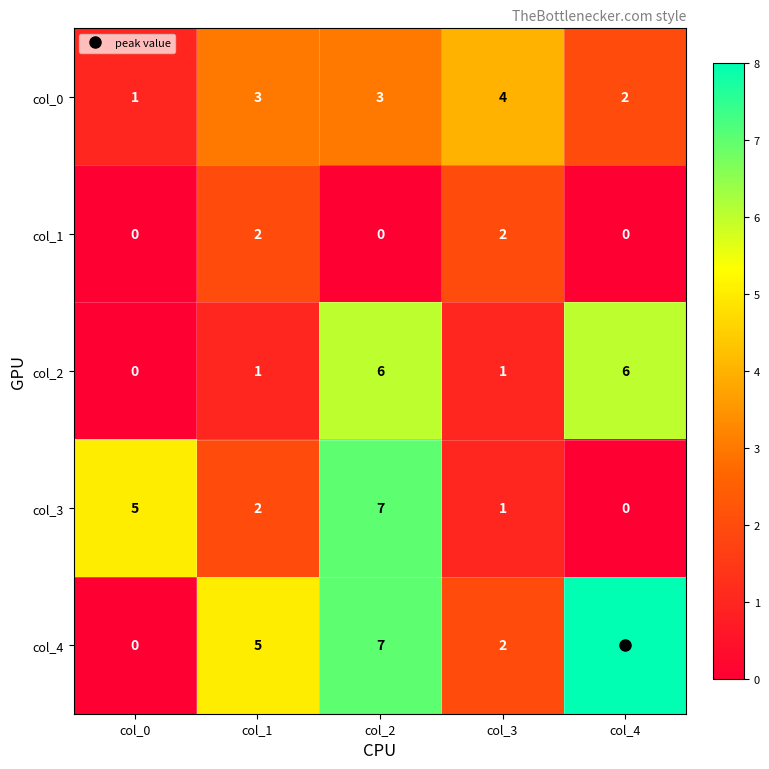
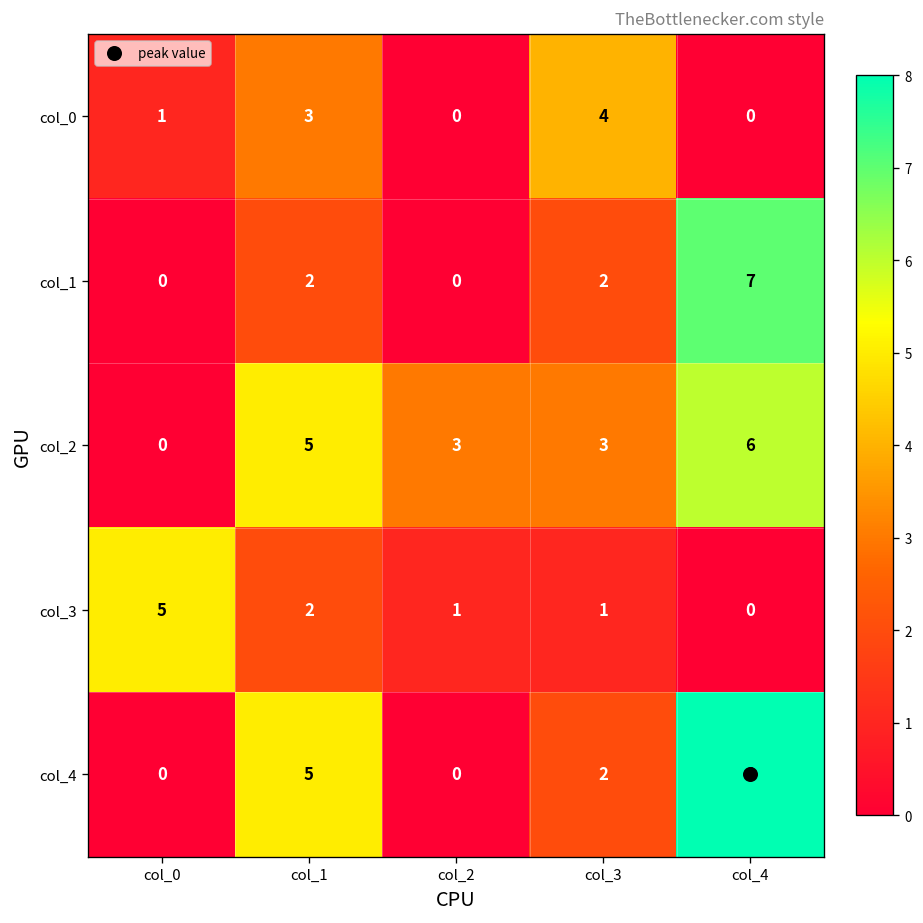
col_0, col_2: 3 -> 0
col_0, col_4: 2 -> 0
col_1, col_4: 0 -> 7
col_2, col_1: 1 -> 5
col_2, col_2: 6 -> 3
col_2, col_3: 1 -> 3
col_3, col_2: 7 -> 1
col_4, col_2: 7 -> 0
